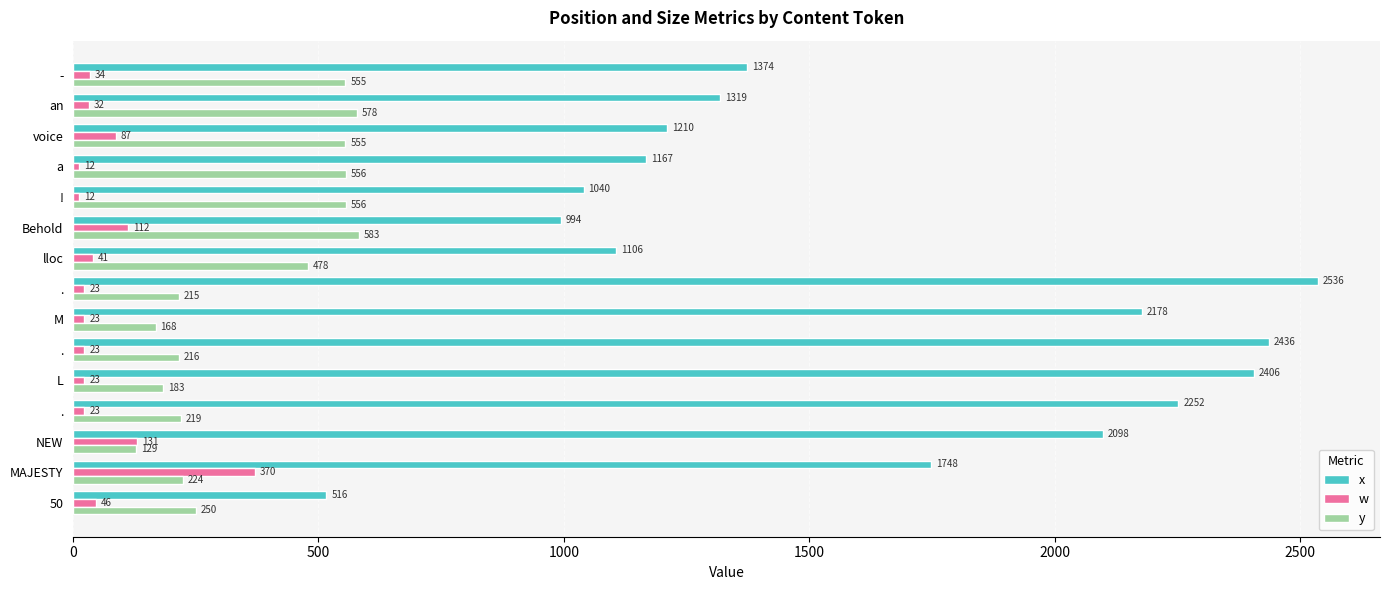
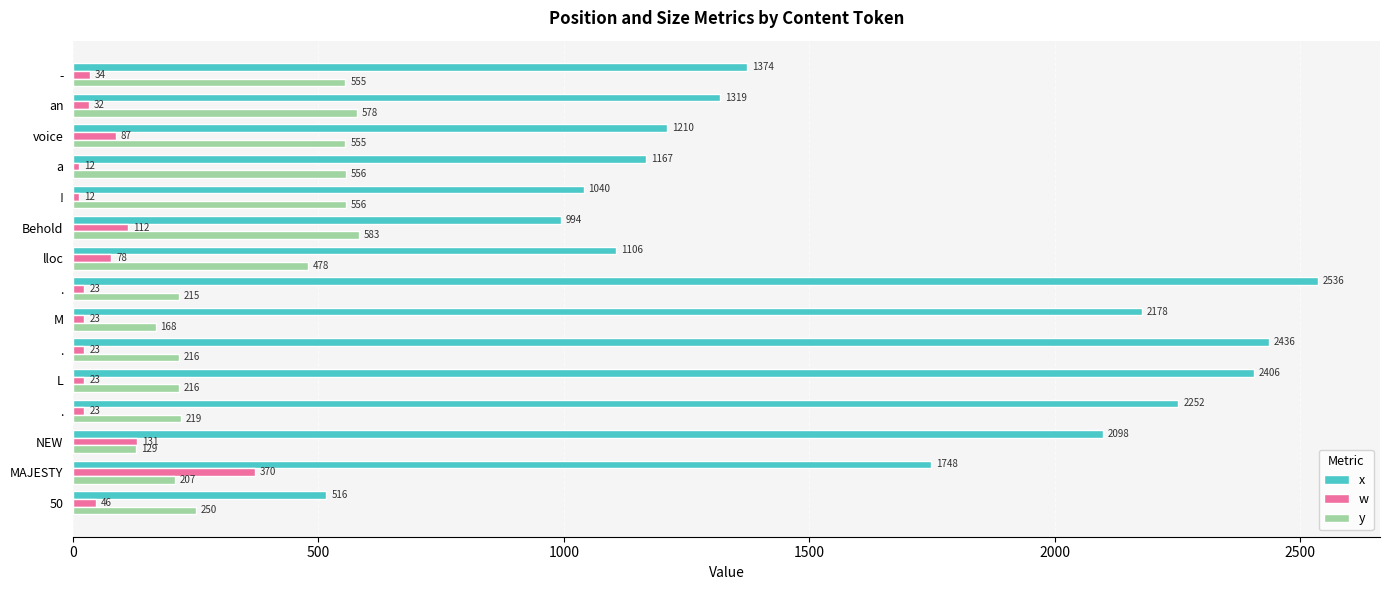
w, lloc: 41 -> 78
y, L: 183 -> 216
y, MAJESTY: 224 -> 207
